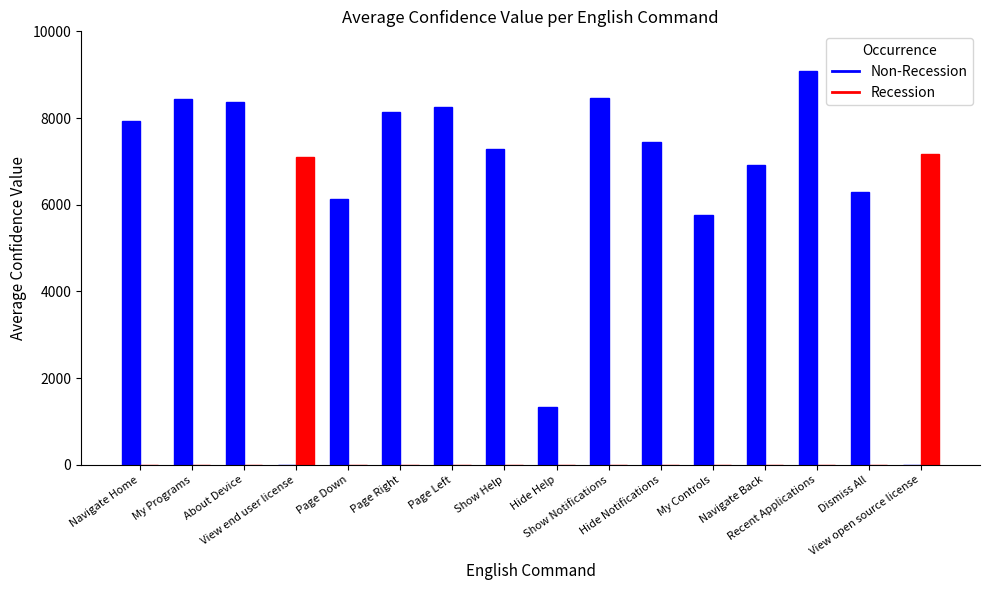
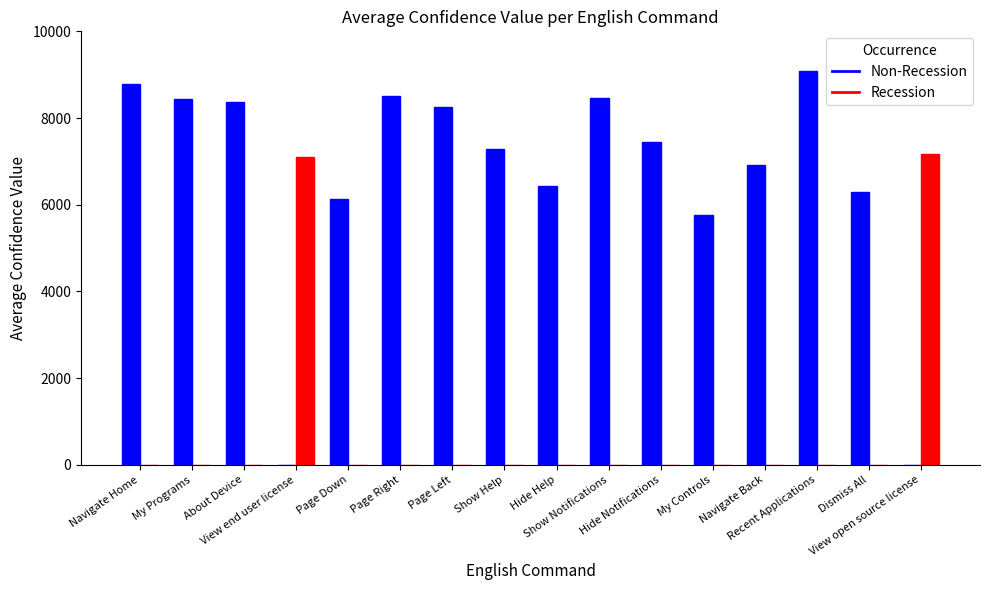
Non-Recession, Navigate Home: 7900 -> 8800
Non-Recession, Page Right: 8100 -> 8500
Non-Recession, Hide Help: 1300 -> 6400
